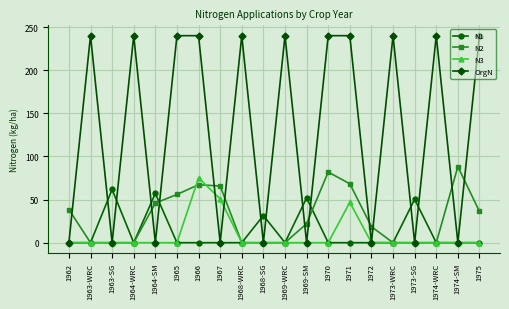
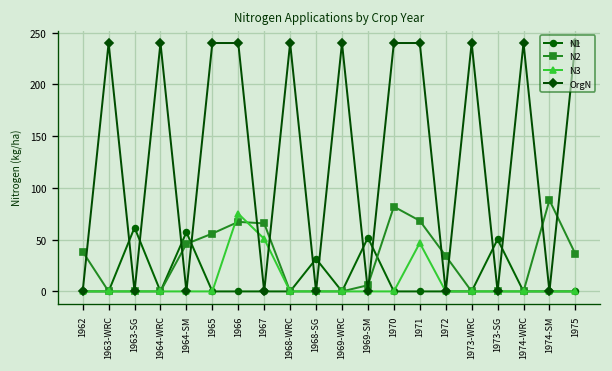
N2, 1969-SM: 20 -> 10
N2, 1972: 20 -> 30
